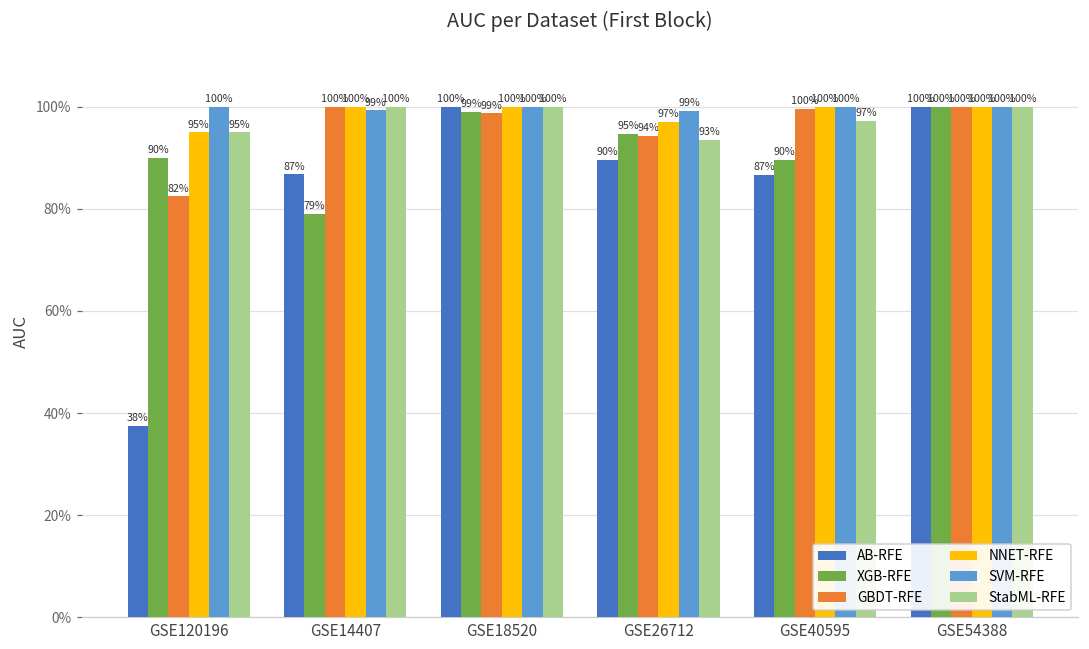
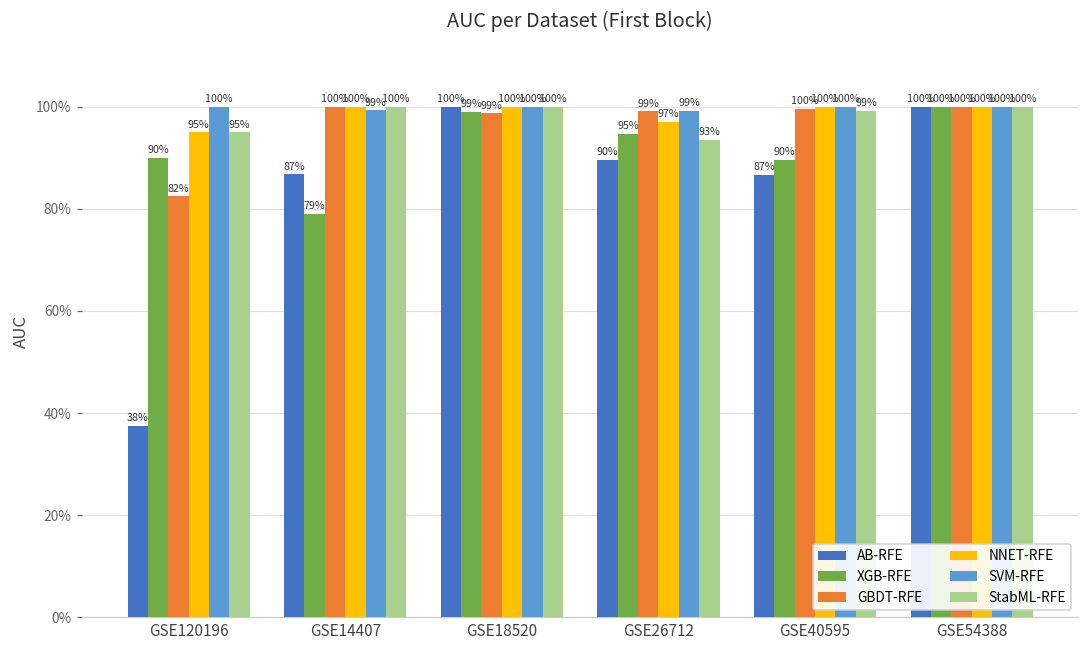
GBDT-RFE, GSE26712: 94% -> 99%
StabML-RFE, GSE40595: 97% -> 99%
